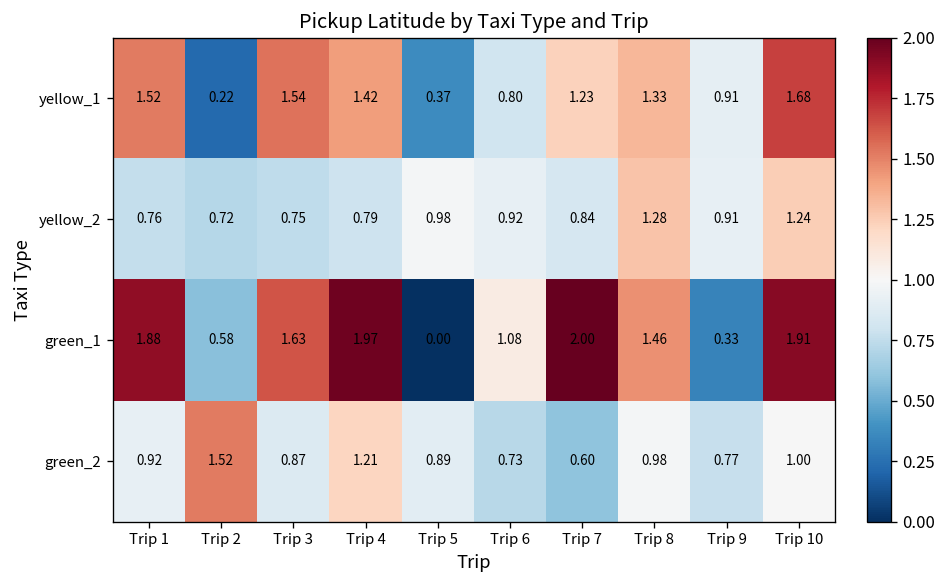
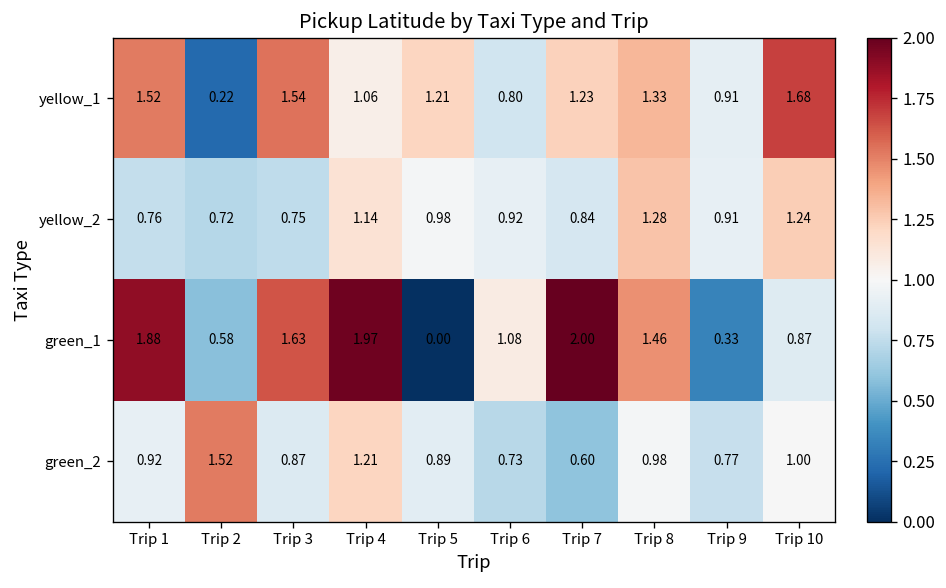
yellow_1, Trip 4: 1.42 -> 1.06
yellow_1, Trip 5: 0.37 -> 1.21
yellow_2, Trip 4: 0.79 -> 1.14
green_1, Trip 10: 1.91 -> 0.87
